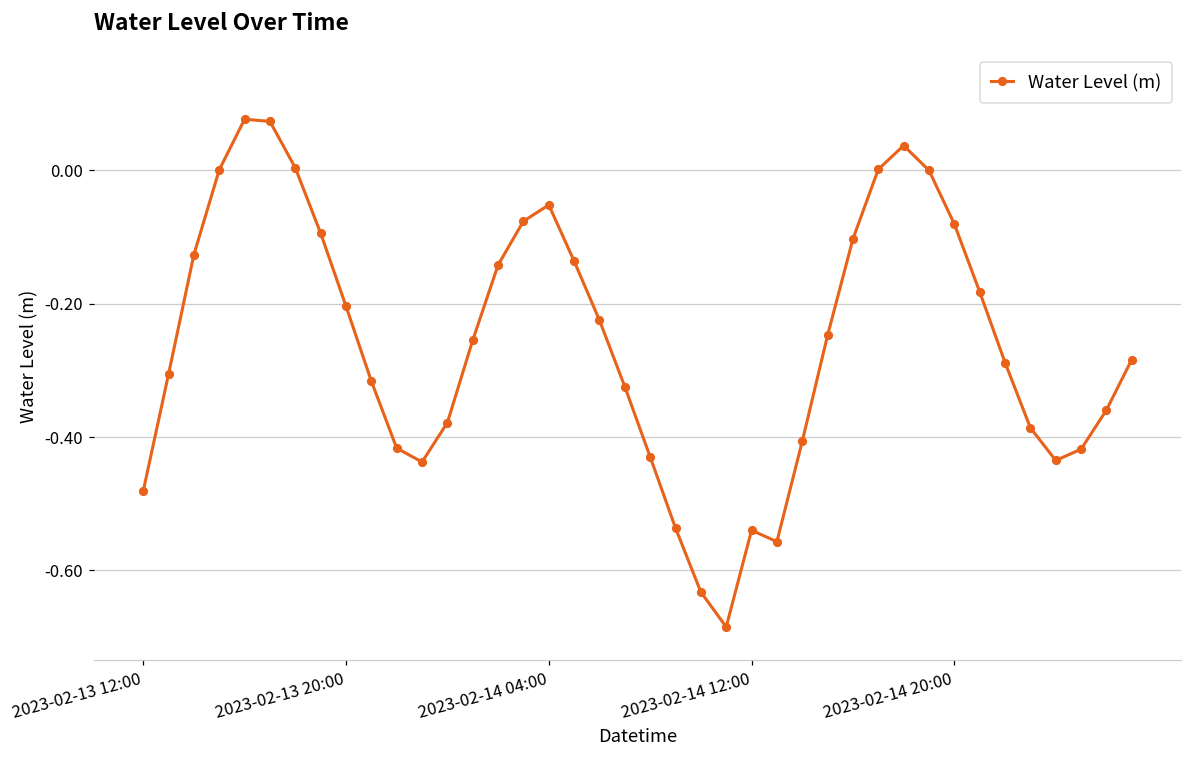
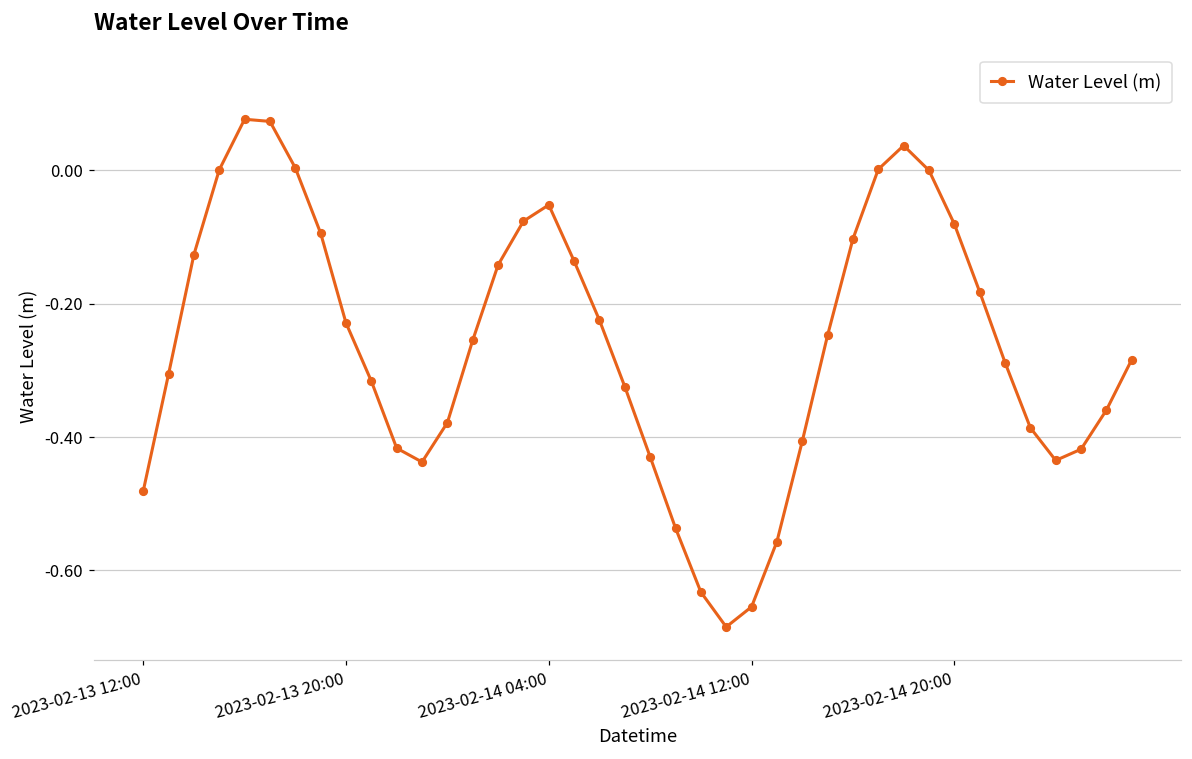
2023-02-13 20:00: -0.20 -> -0.23
2023-02-14 12:00: -0.54 -> -0.65
